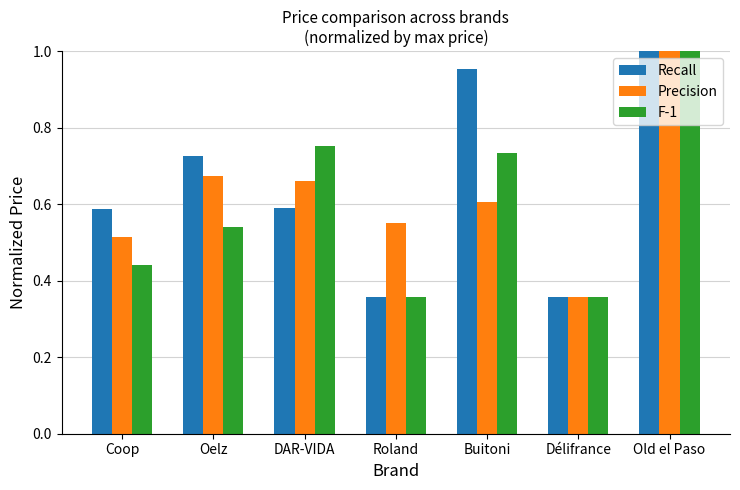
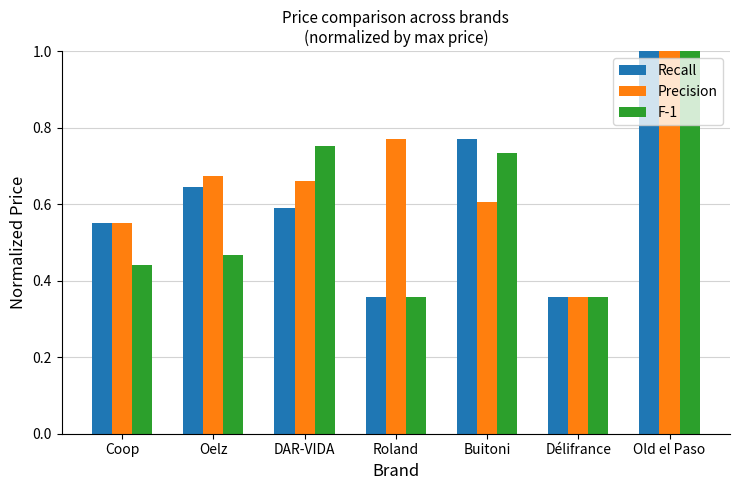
Recall, Coop: 0.59 -> 0.55
Precision, Coop: 0.51 -> 0.55
Recall, Oelz: 0.72 -> 0.64
F-1, Oelz: 0.54 -> 0.47
Precision, Roland: 0.55 -> 0.77
Recall, Buitoni: 0.95 -> 0.77
